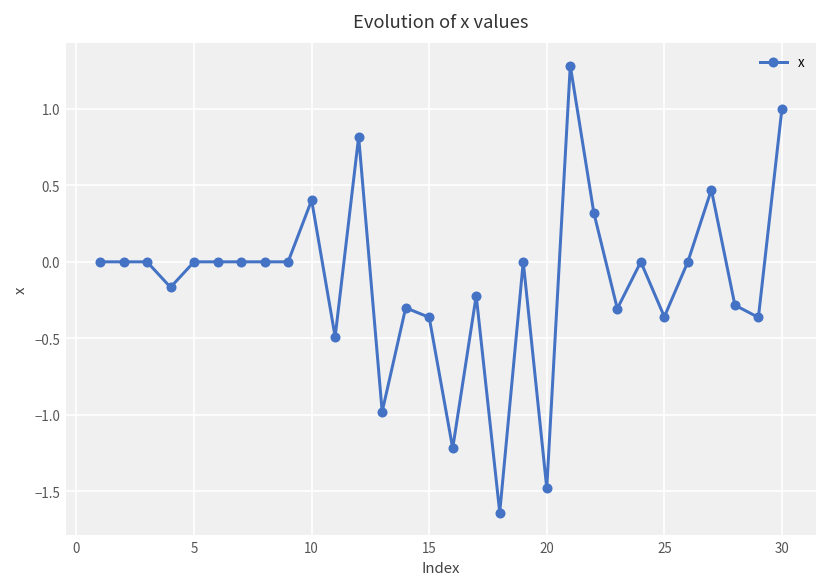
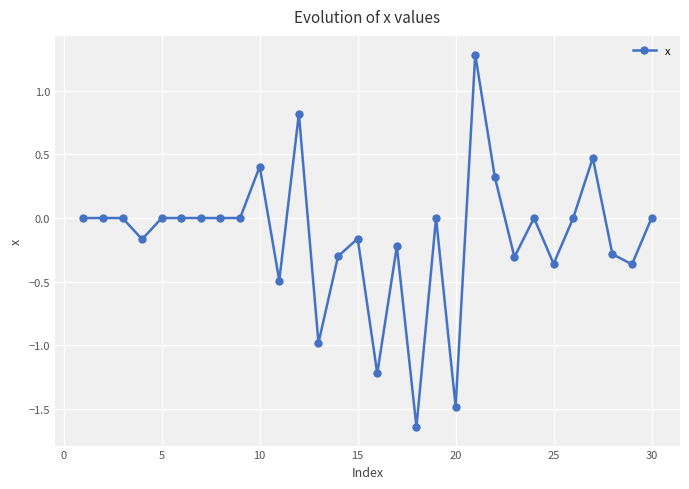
15: -0.36 -> -0.16
30: 1 -> 0
